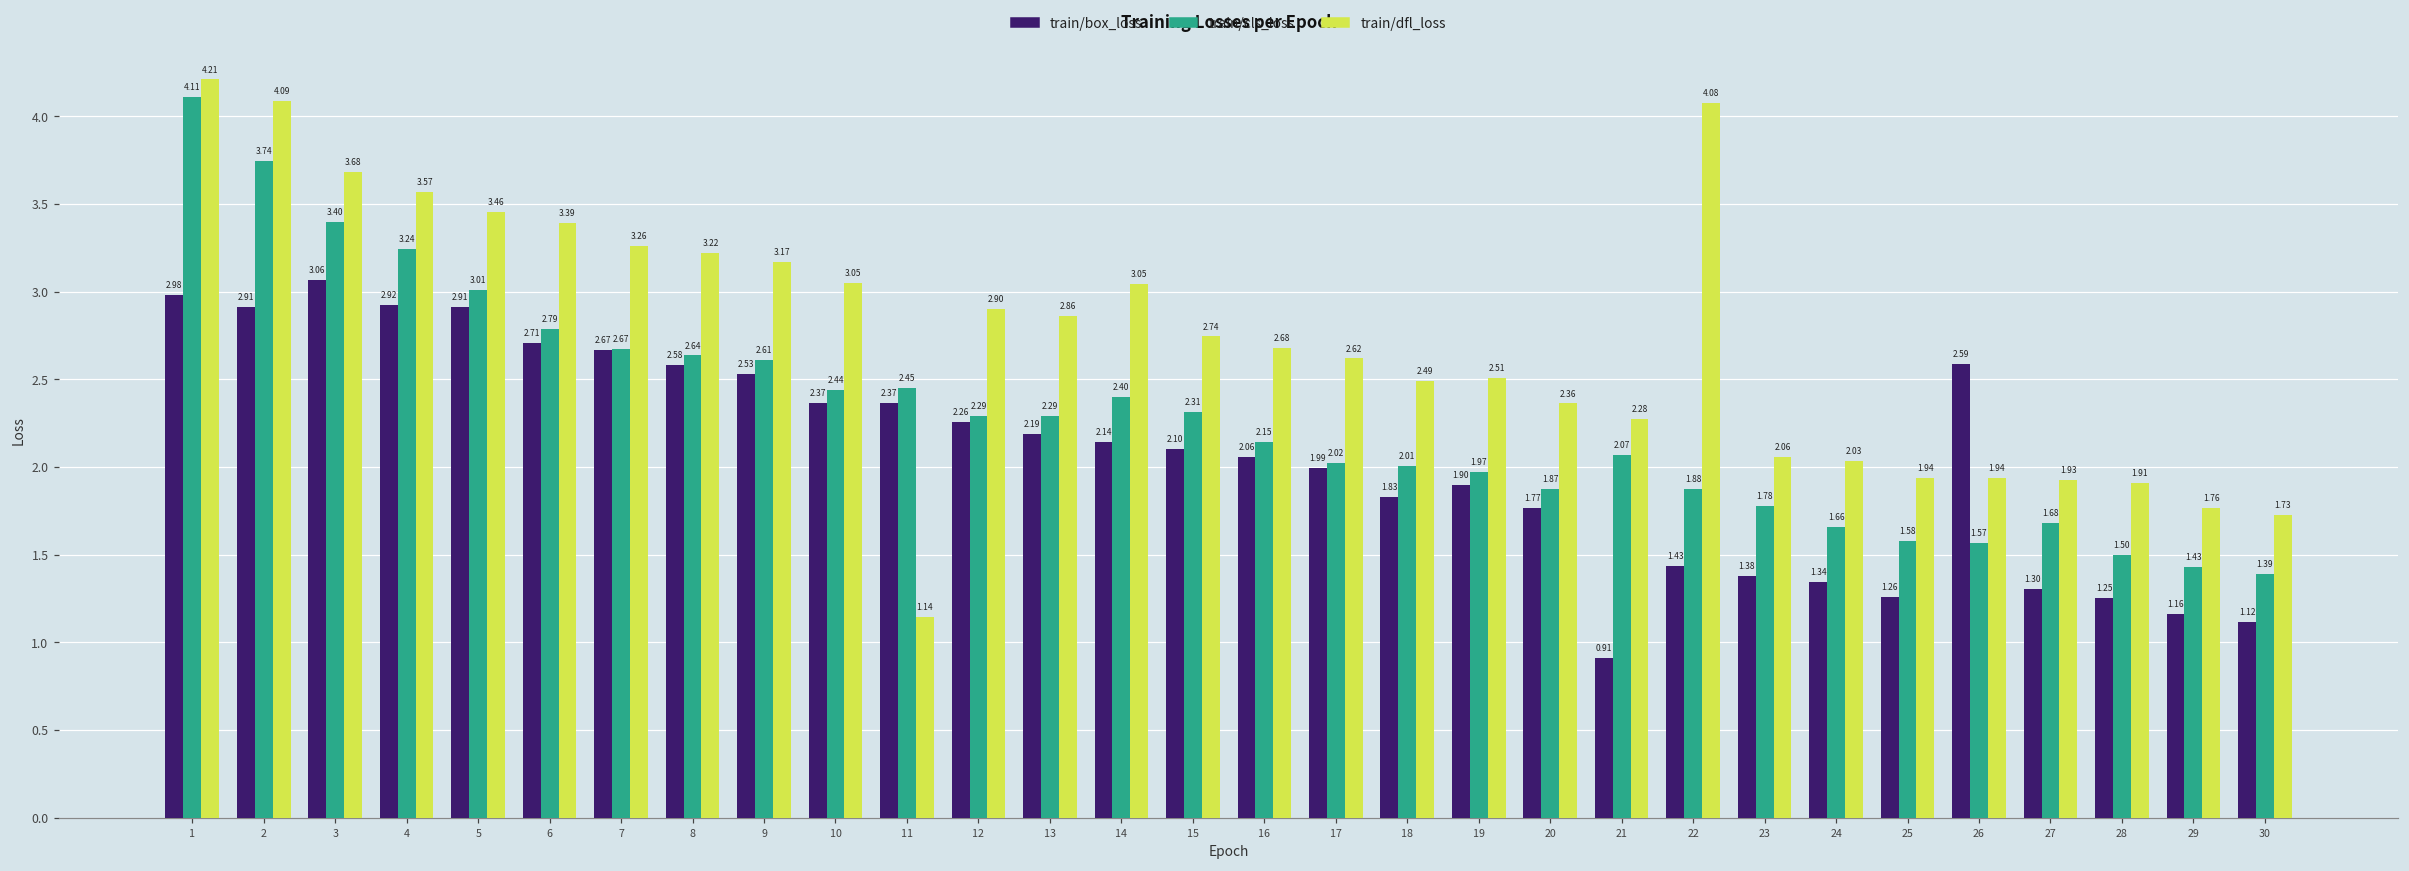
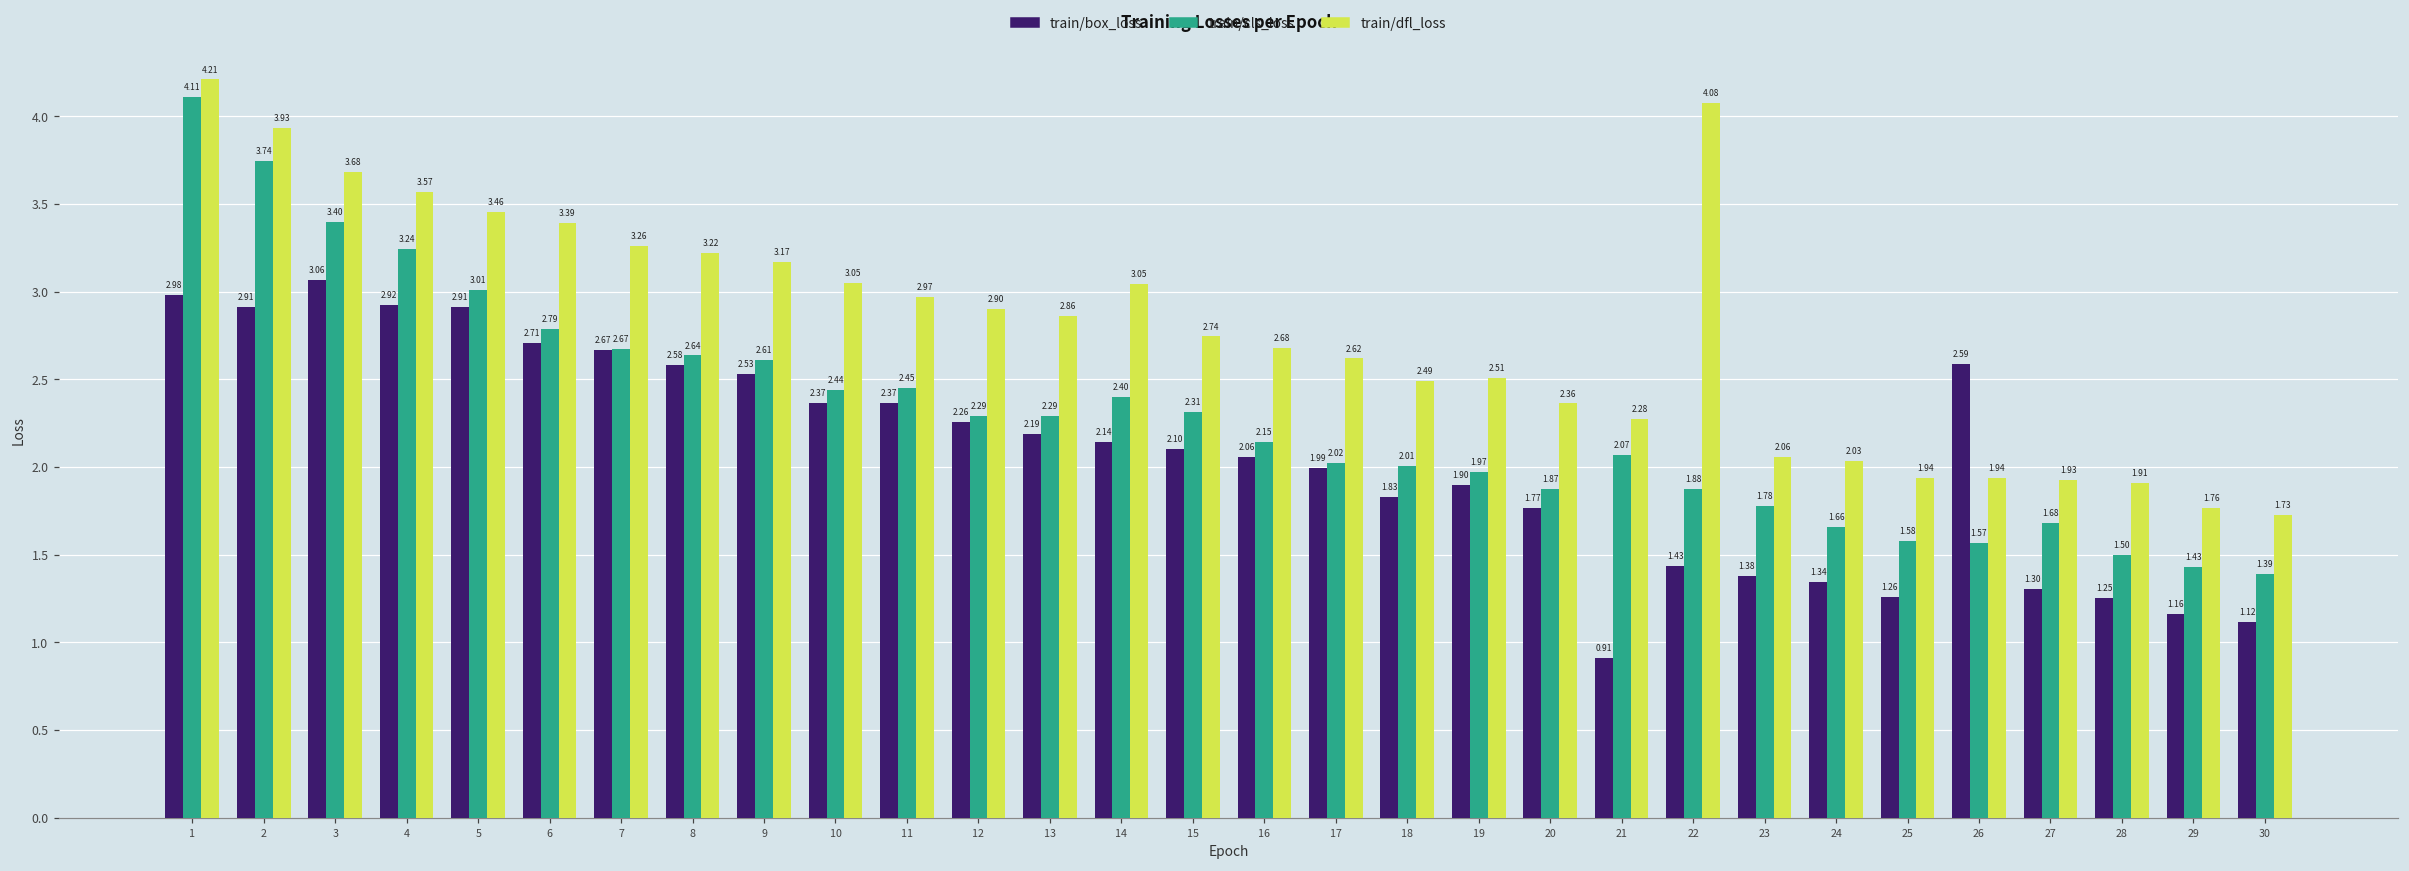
train/dfl_loss, 2: 4.09 -> 3.93
train/dfl_loss, 11: 1.14 -> 2.97
